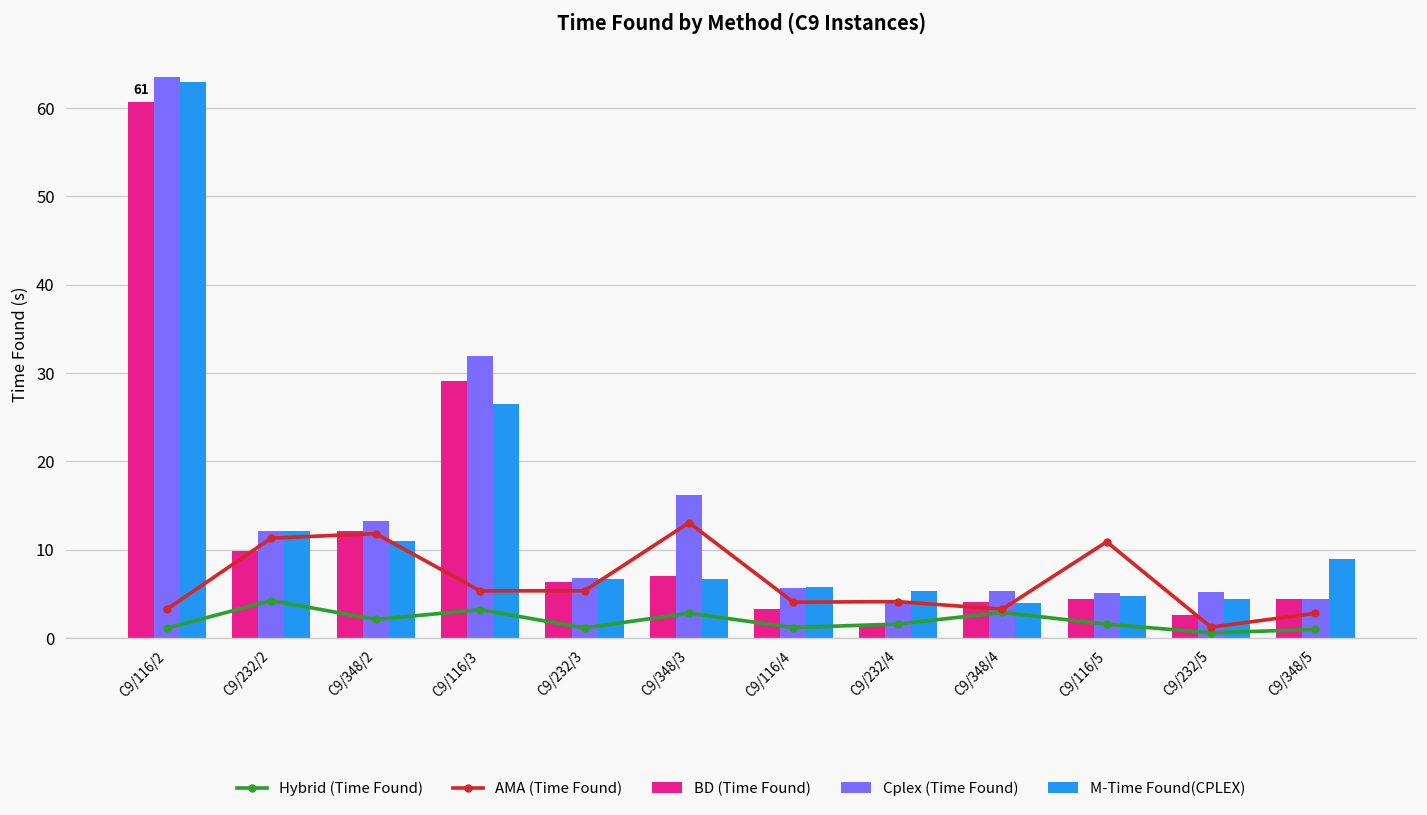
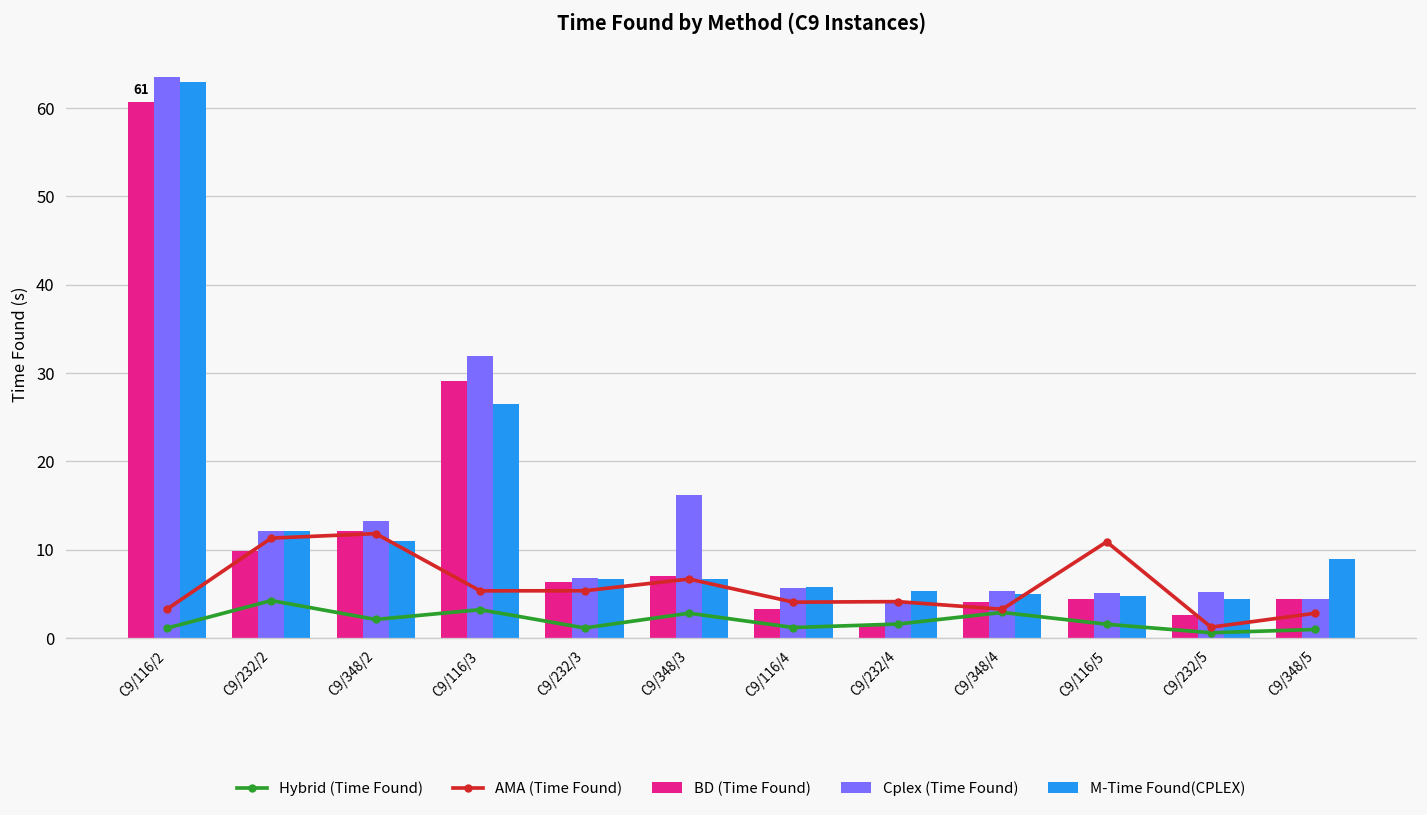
AMA (Time Found), C9/348/3: 13 -> 7
M-Time Found(CPLEX), C9/348/4: 4 -> 5
